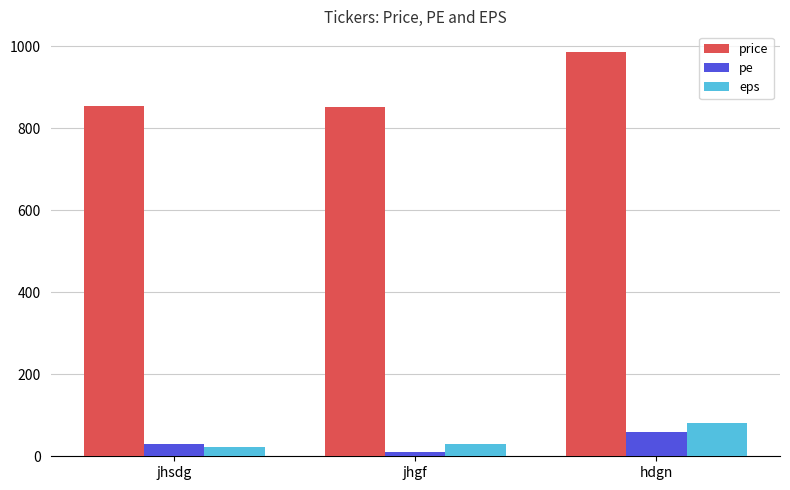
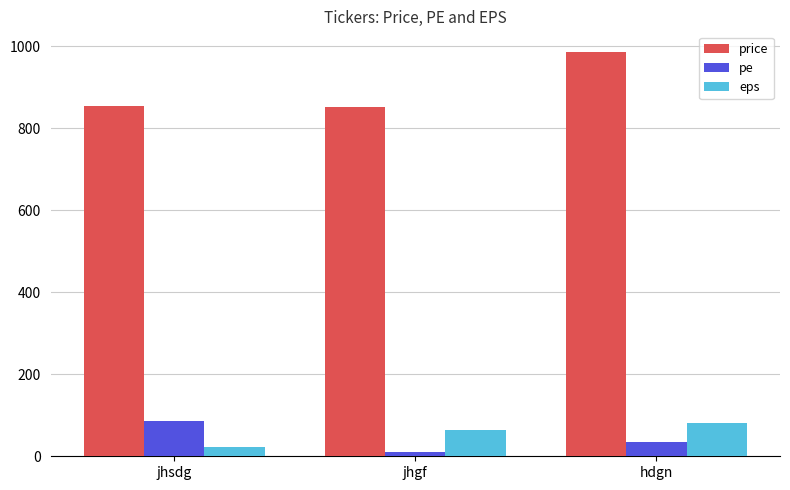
pe, jhsdg: 30 -> 90
eps, jhgf: 30 -> 70
pe, hdgn: 60 -> 40
